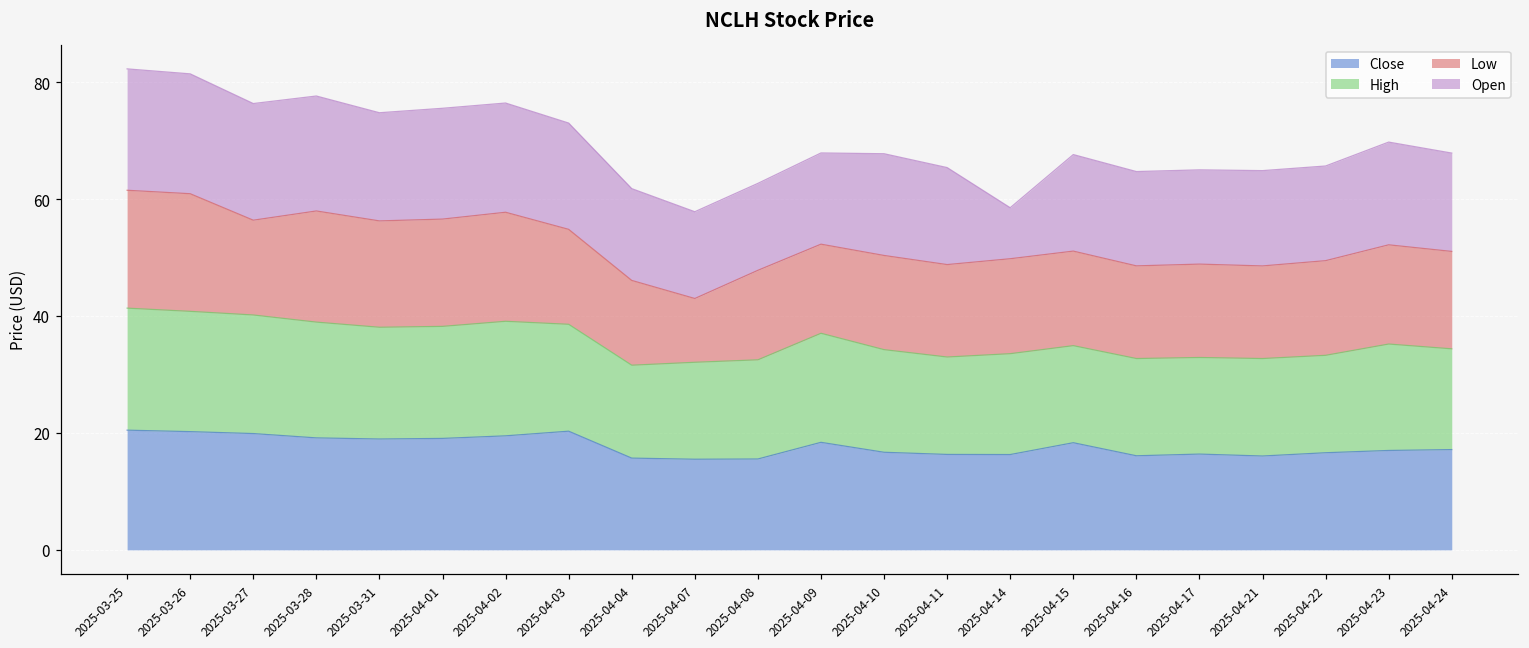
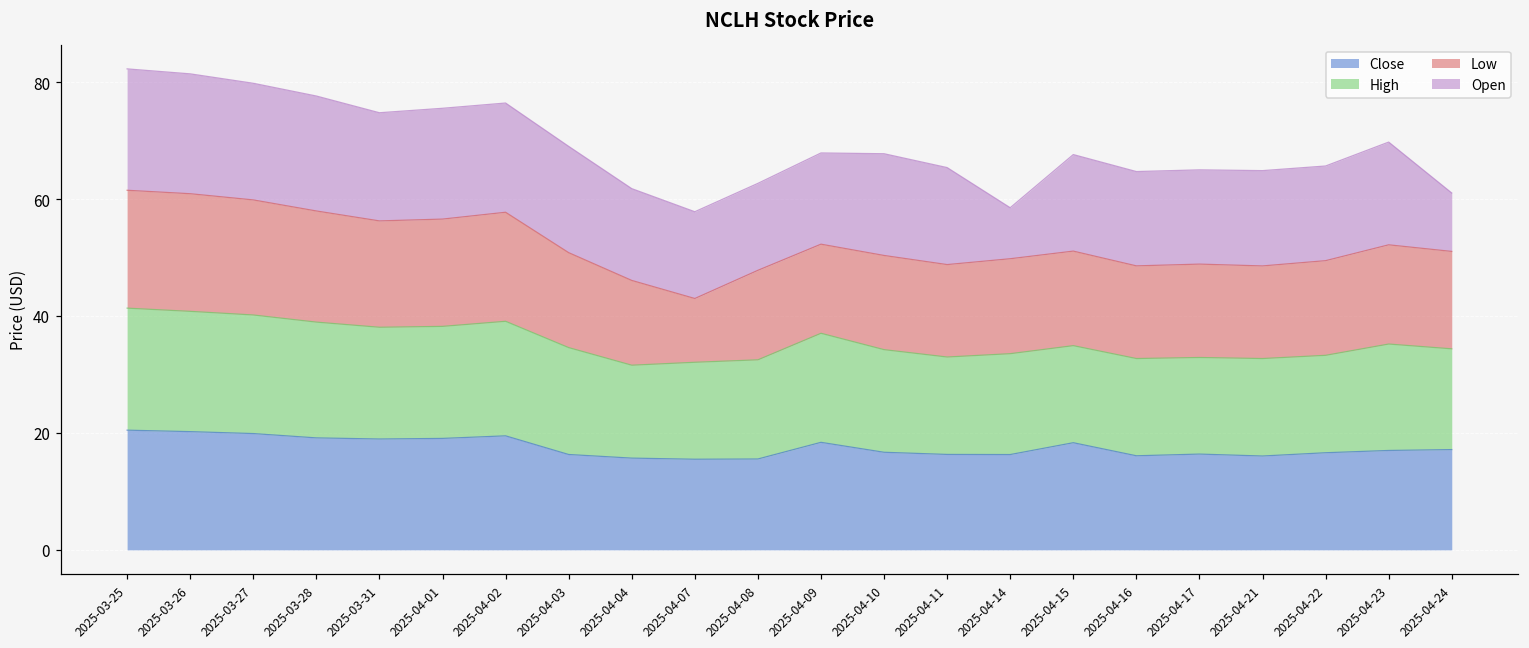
Low, 2025-03-27: 16 -> 20
Close, 2025-04-03: 20 -> 16
Open, 2025-04-24: 17 -> 10
